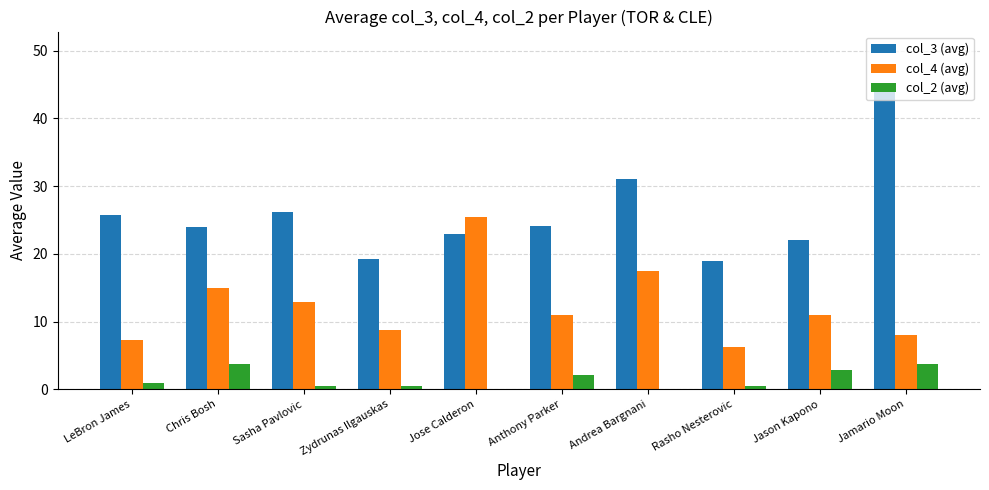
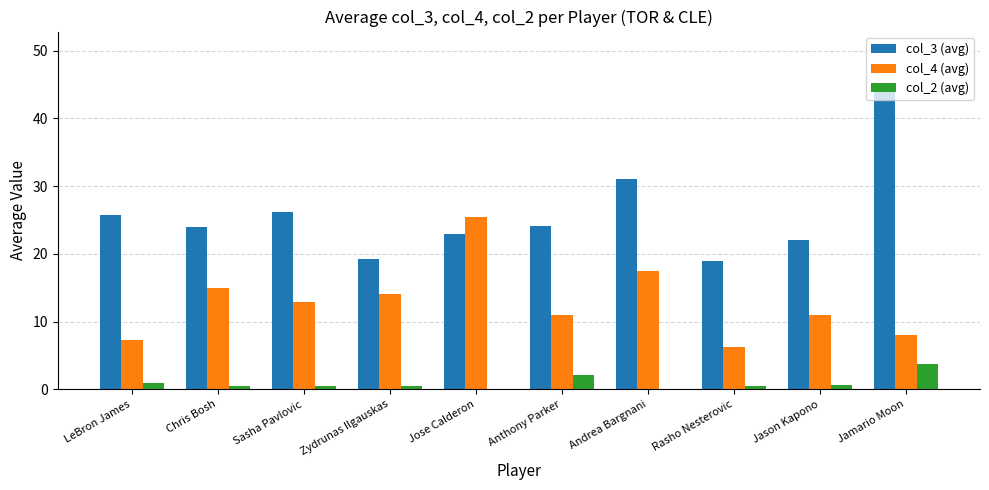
col_2 (avg), Chris Bosh: 4 -> 1
col_4 (avg), Zydrunas Ilgauskas: 9 -> 14
col_2 (avg), Jason Kapono: 3 -> 1
